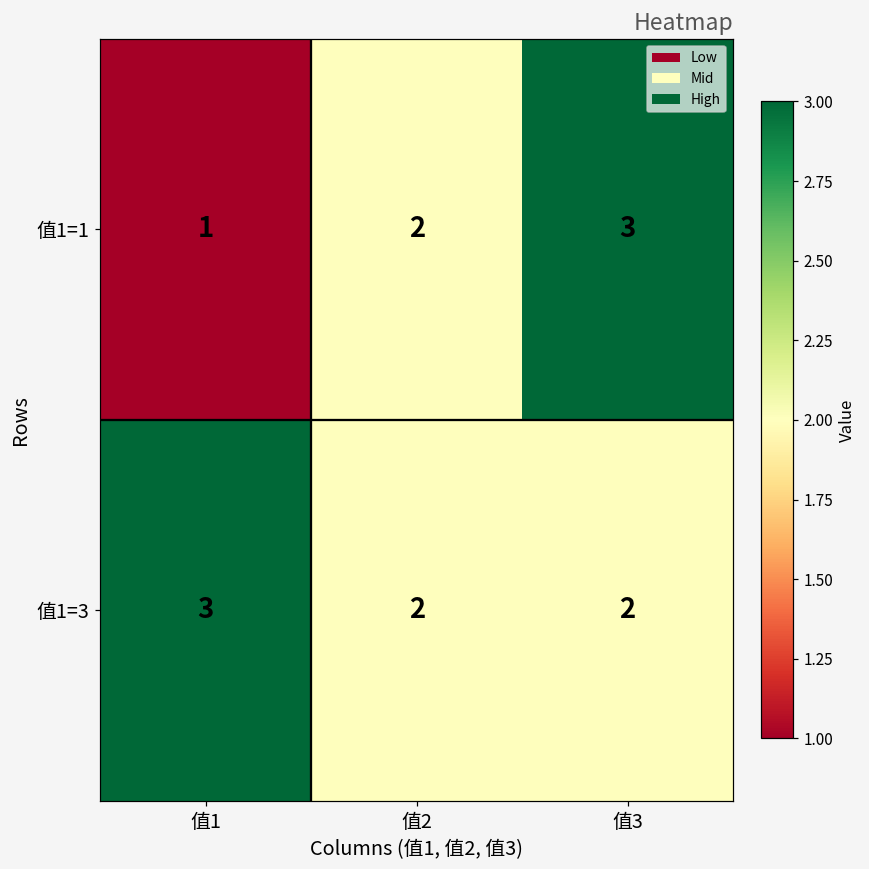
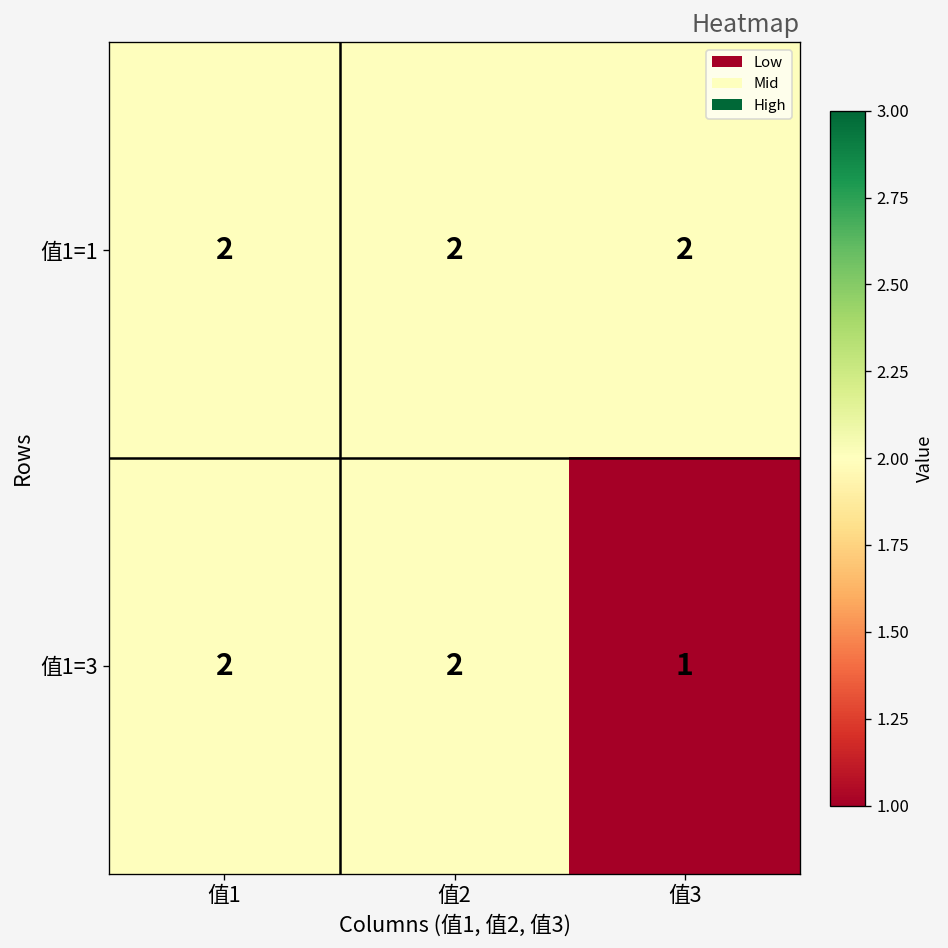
值1=1, 值1: 1 -> 2
值1=1, 值3: 3 -> 2
值1=3, 值1: 3 -> 2
值1=3, 值3: 2 -> 1
